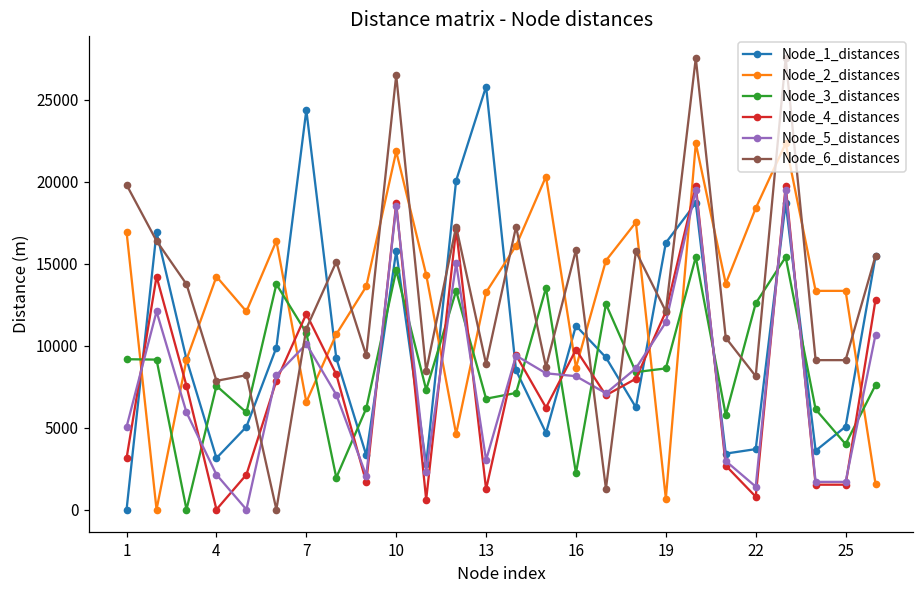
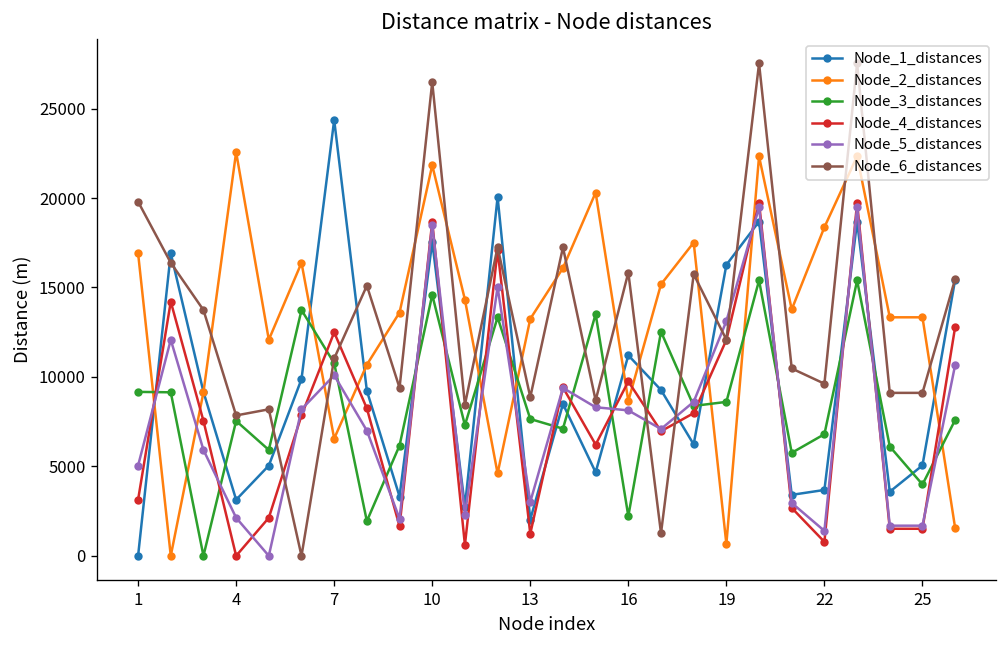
Node_2_distances, 4: 14200 -> 22600
Node_4_distances, 7: 11900 -> 12500
Node_1_distances, 10: 15800 -> 17600
Node_1_distances, 13: 25800 -> 2000
Node_3_distances, 13: 6800 -> 7600
Node_5_distances, 19: 11400 -> 13100
Node_3_distances, 22: 12600 -> 6800
Node_6_distances, 22: 8100 -> 9600
